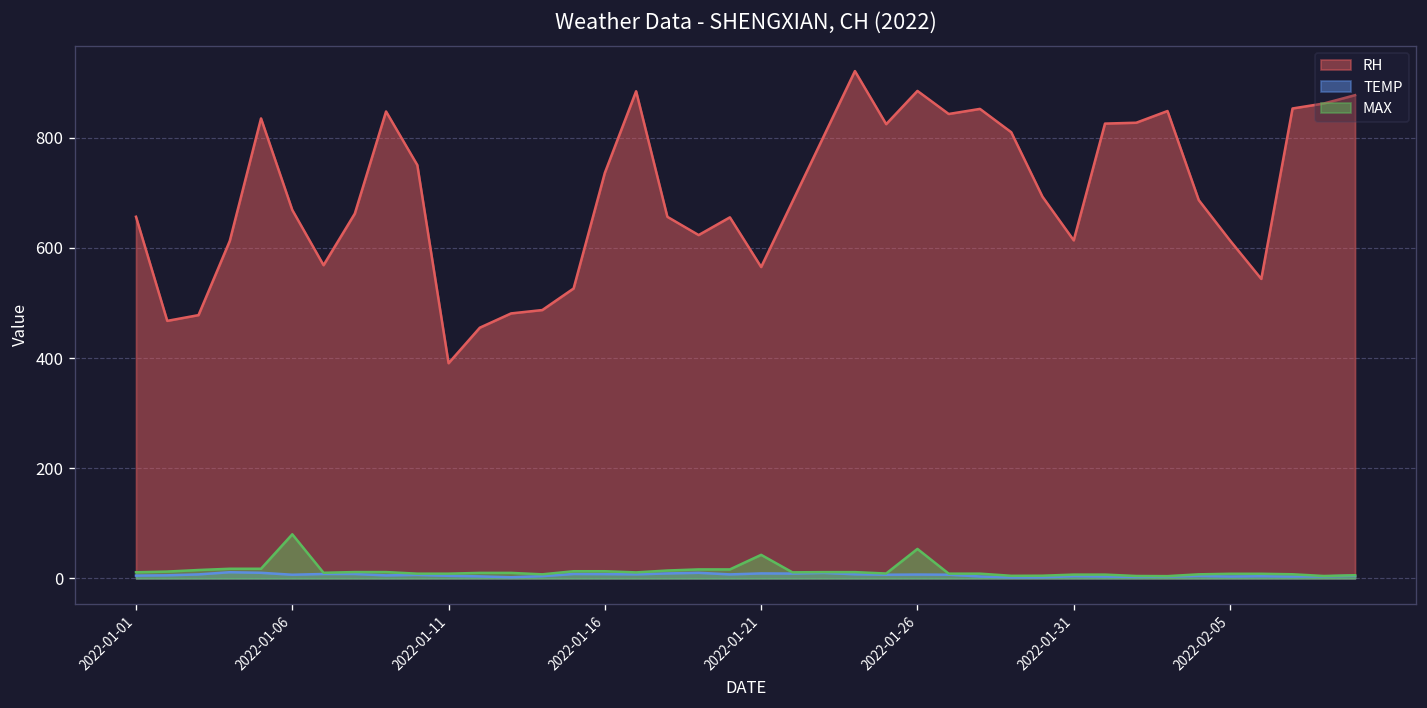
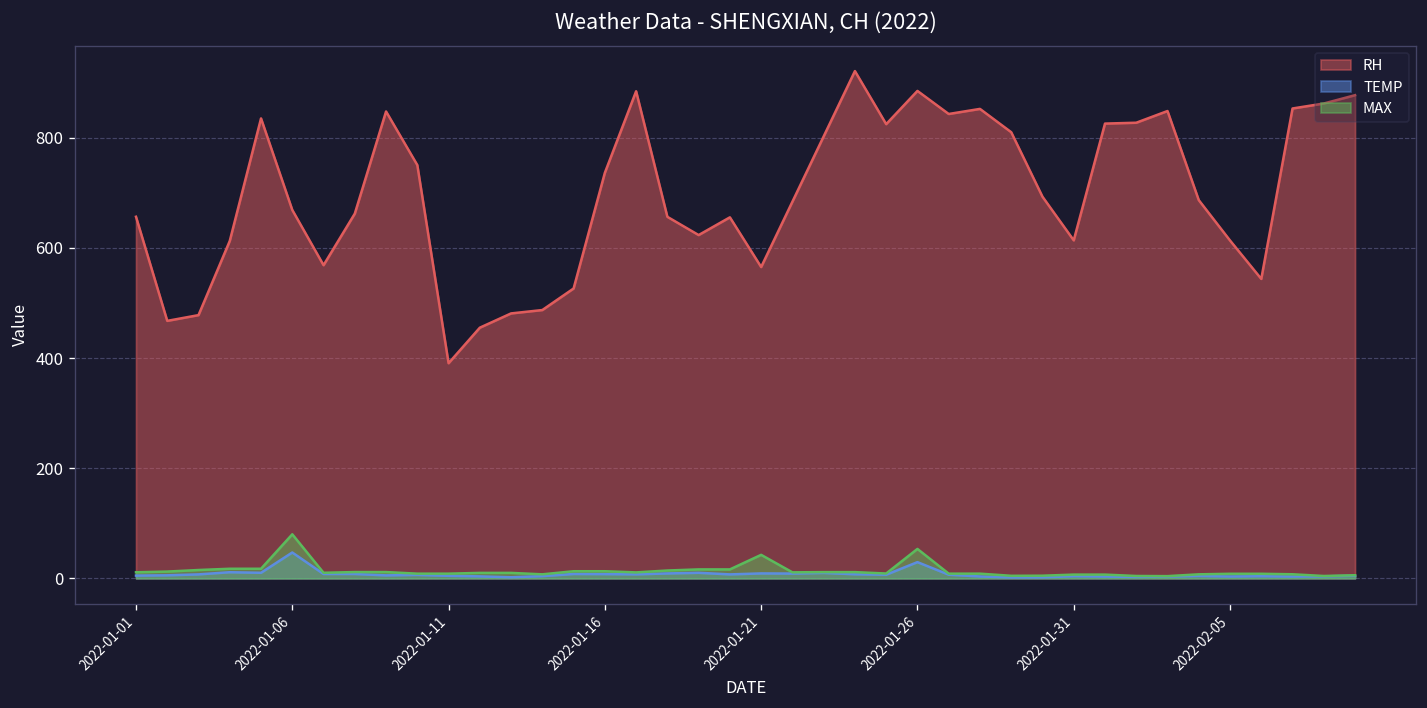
TEMP, 2022-01-06: 10 -> 50
TEMP, 2022-01-26: 10 -> 30
